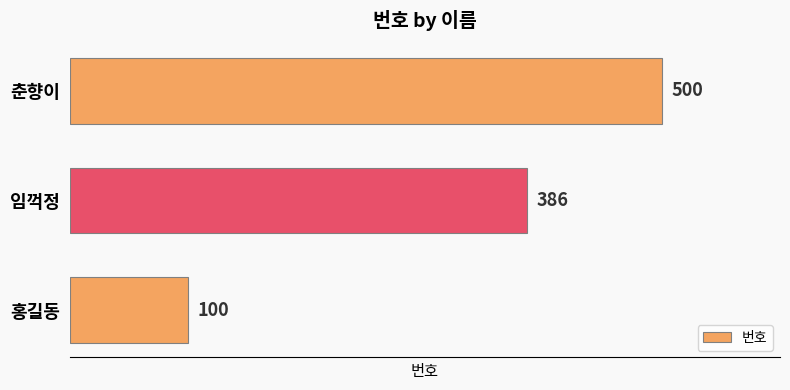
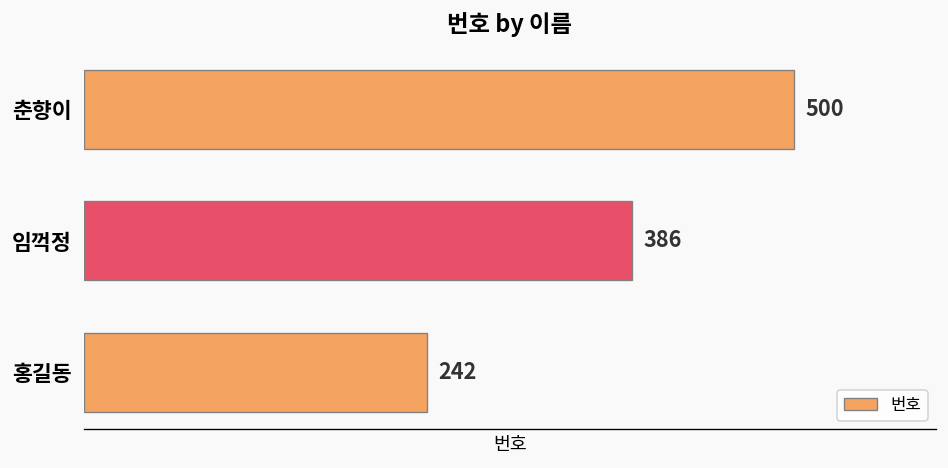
홍길동: 100 -> 242
